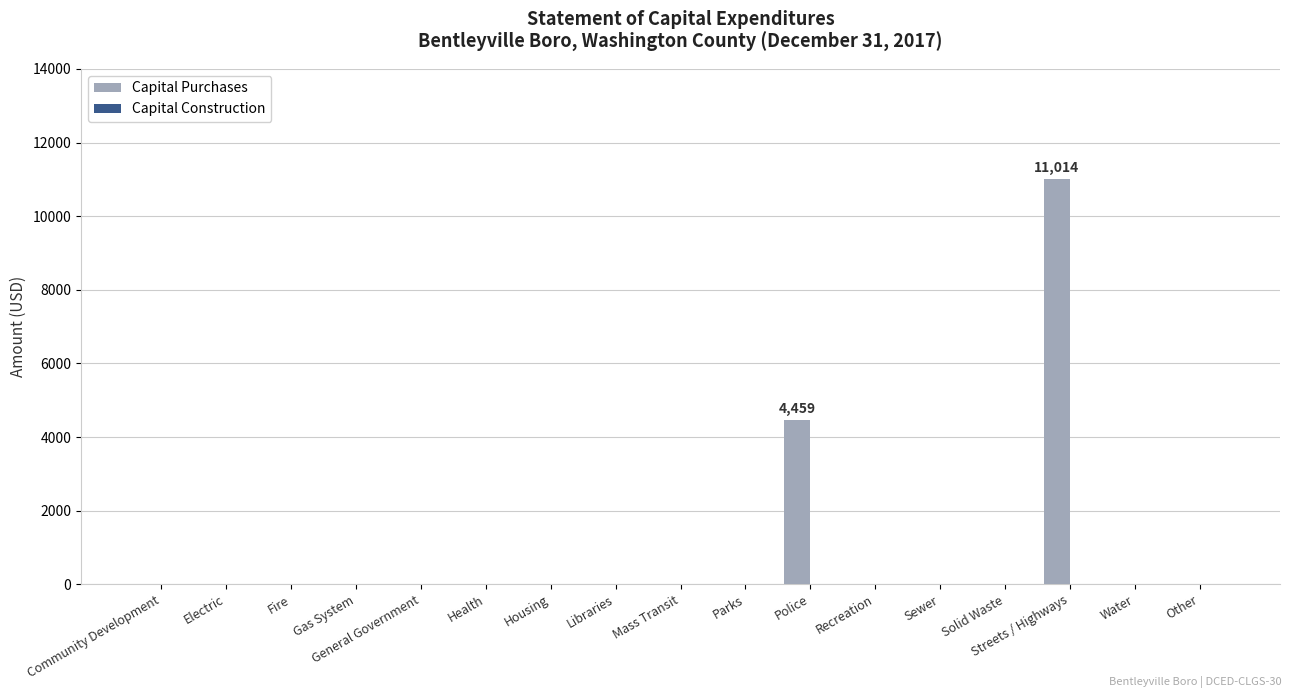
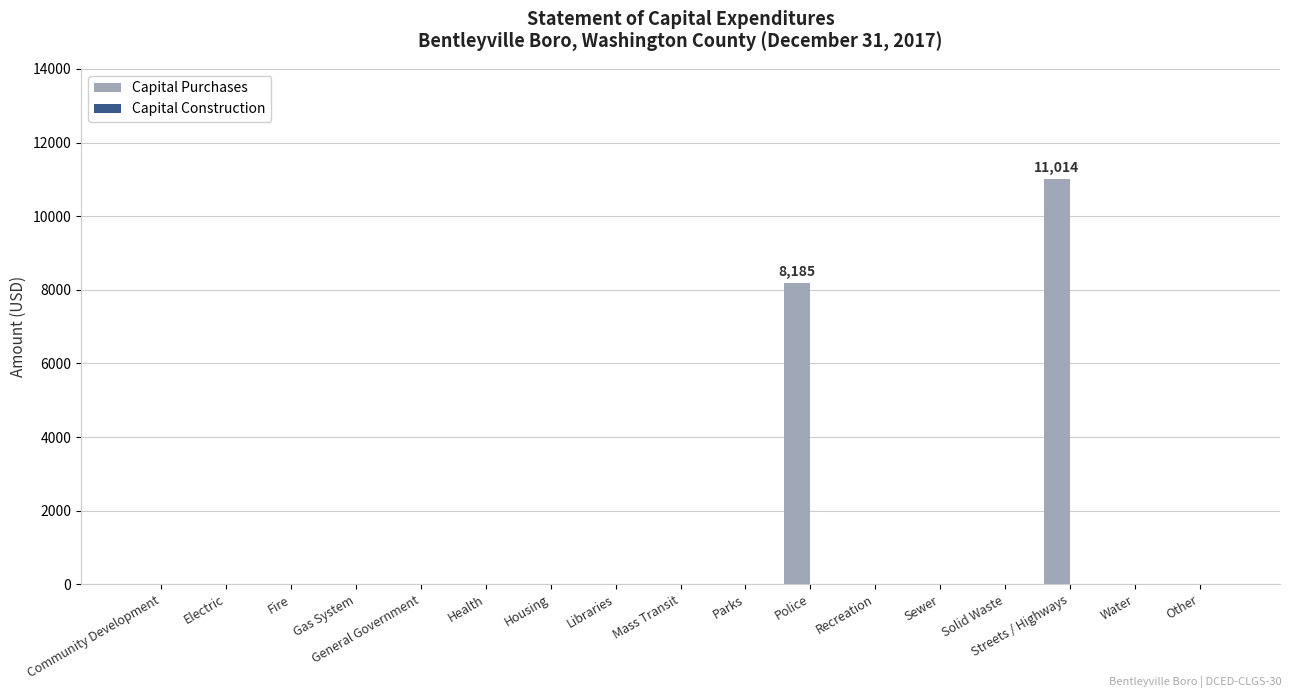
Capital Purchases, Police: 4,459 -> 8,185
